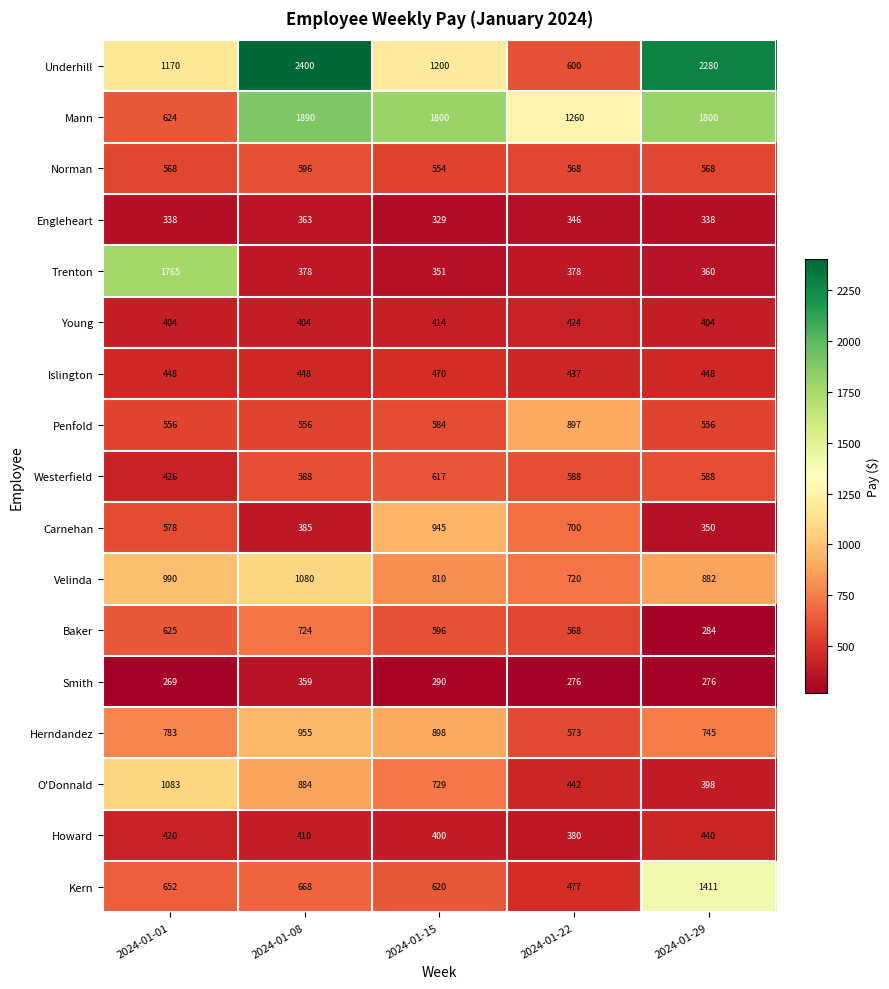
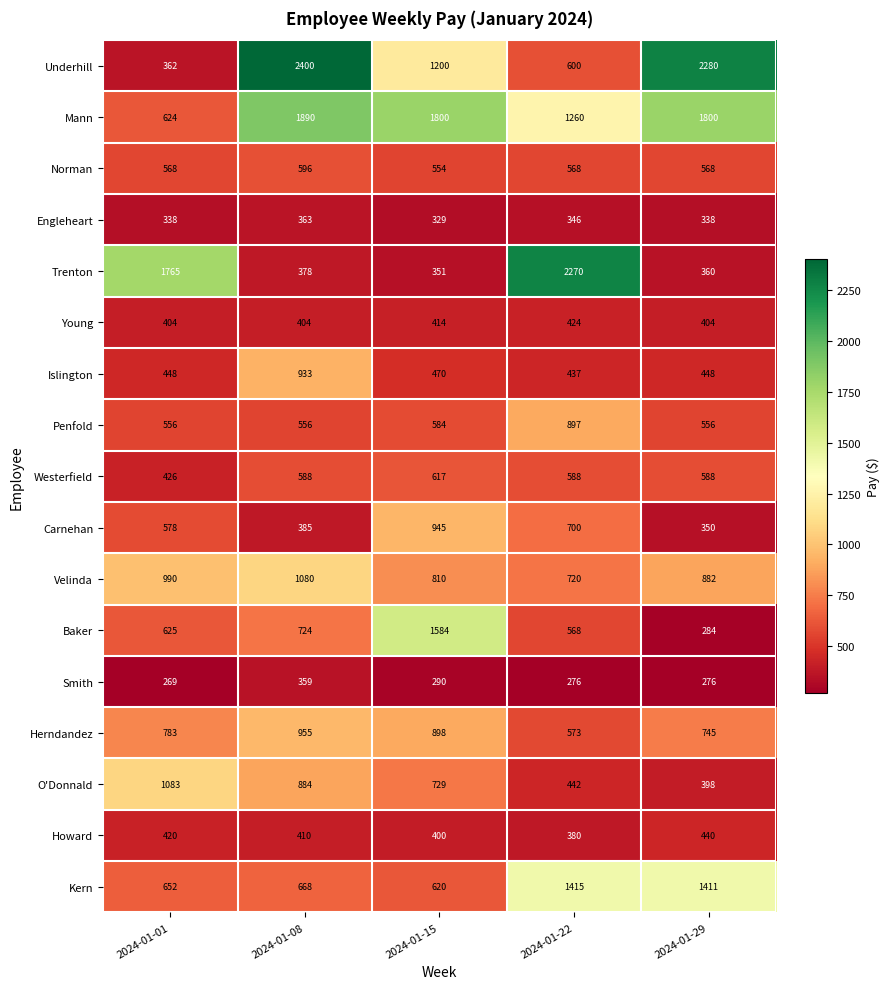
Underhill, 2024-01-01: 1170 -> 362
Trenton, 2024-01-22: 378 -> 2270
Islington, 2024-01-08: 448 -> 933
Baker, 2024-01-15: 596 -> 1584
Kern, 2024-01-22: 477 -> 1415
